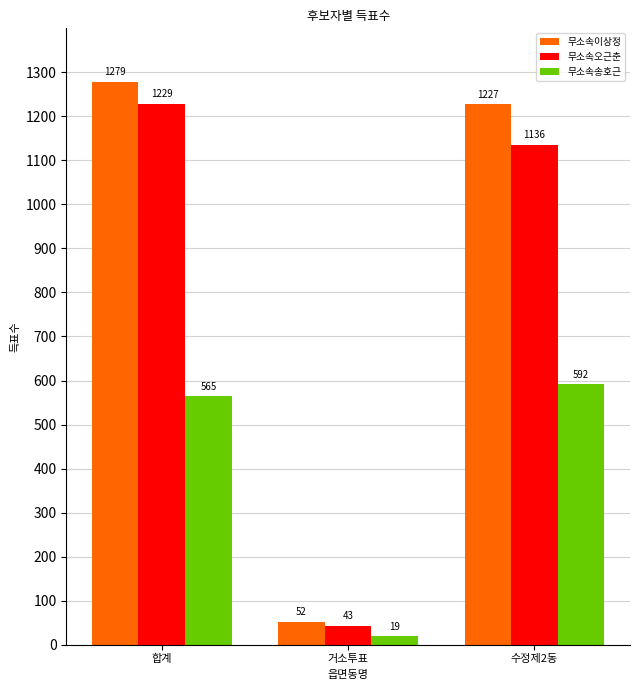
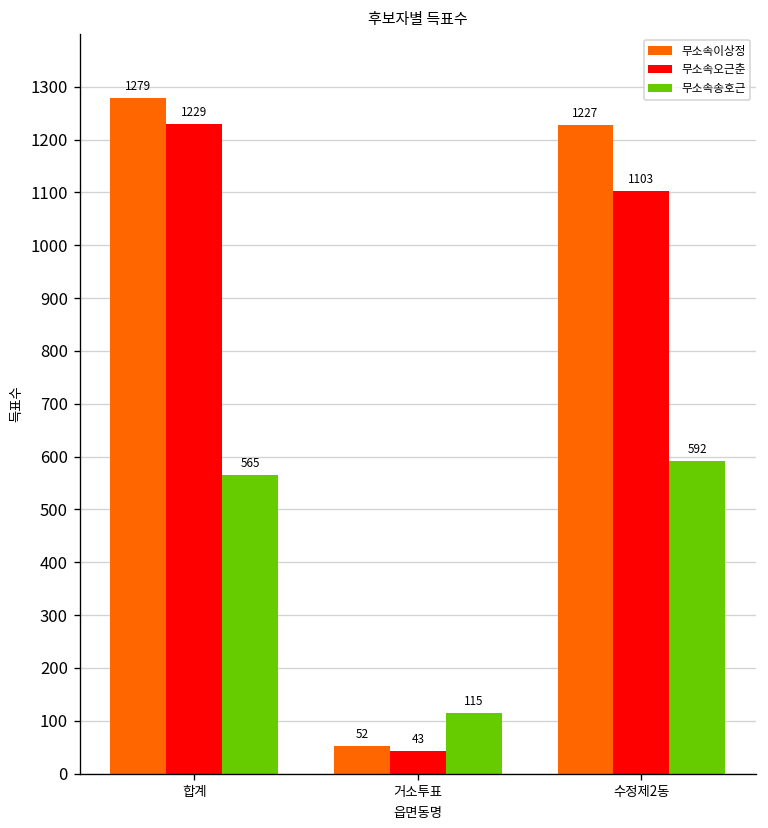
무소속송호근, 거소투표: 19 -> 115
무소속오근춘, 수정제2동: 1136 -> 1103
